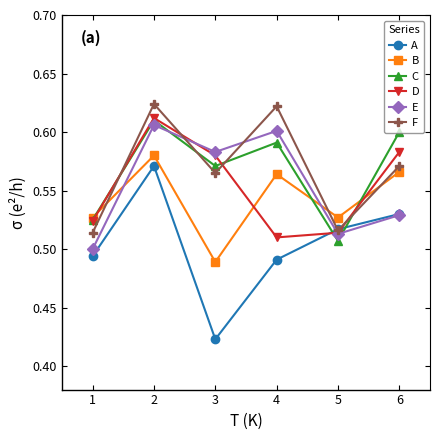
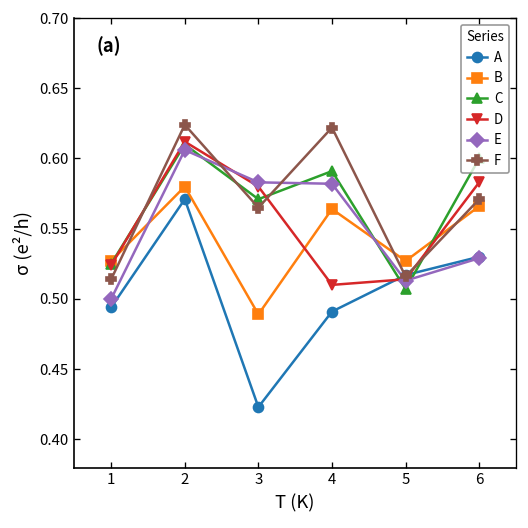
E, 4: 0.601 -> 0.582
